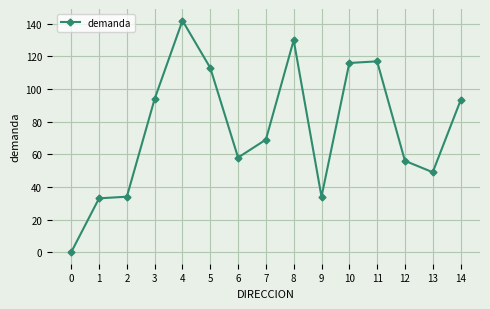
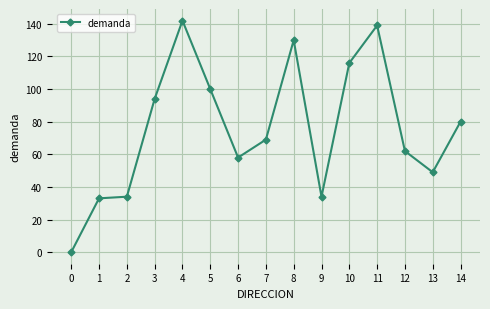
5: 113 -> 100
11: 117 -> 139
12: 56 -> 62
14: 93 -> 80
